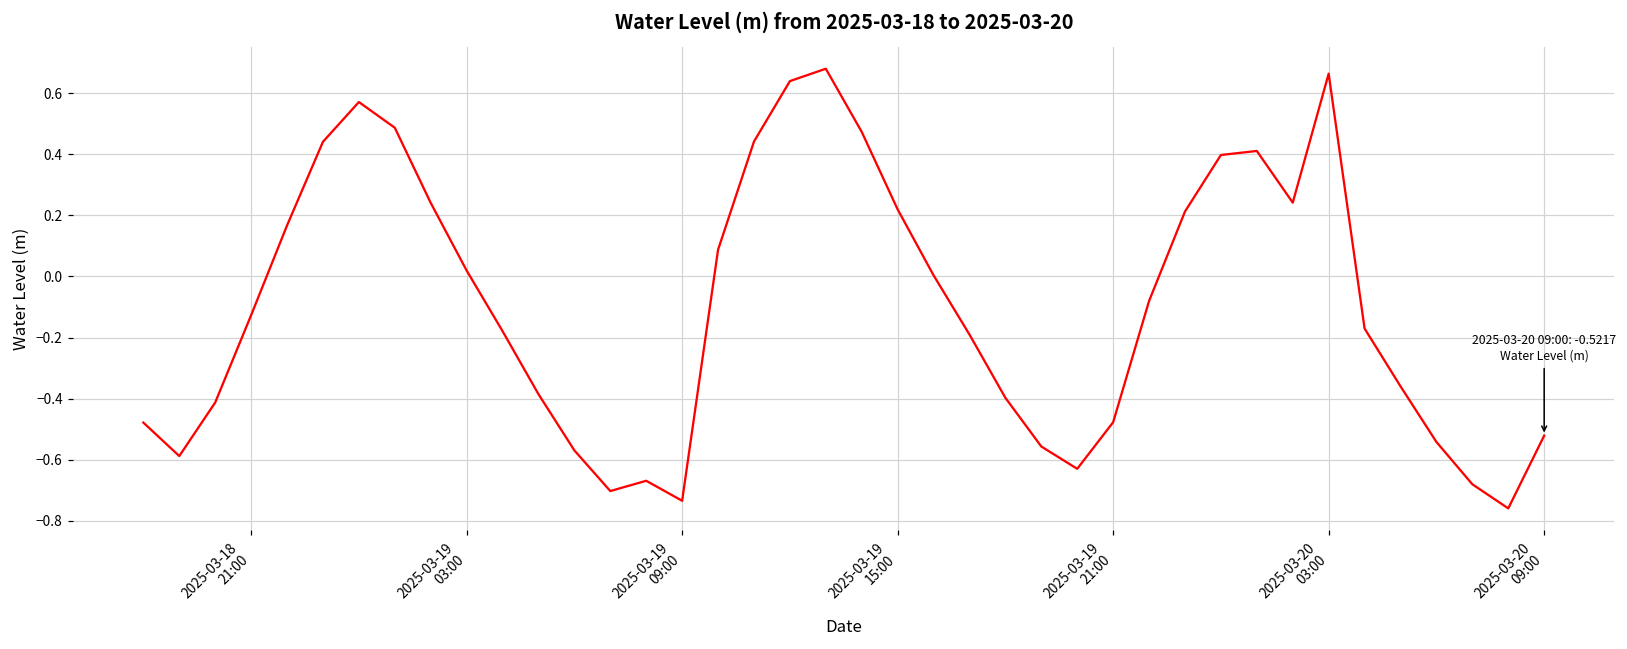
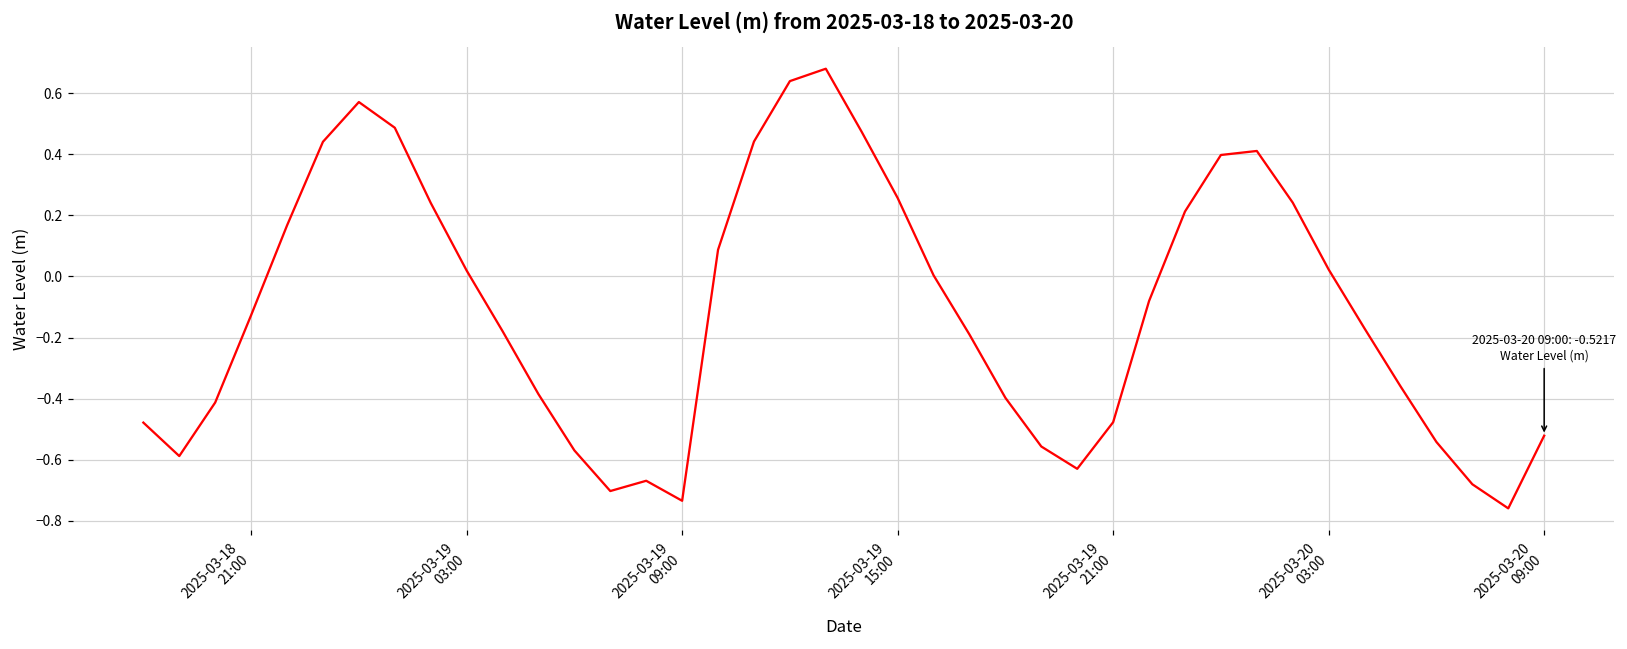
2025-03-19 15:00: 0.22 -> 0.26
2025-03-20 03:00: 0.66 -> 0.02
